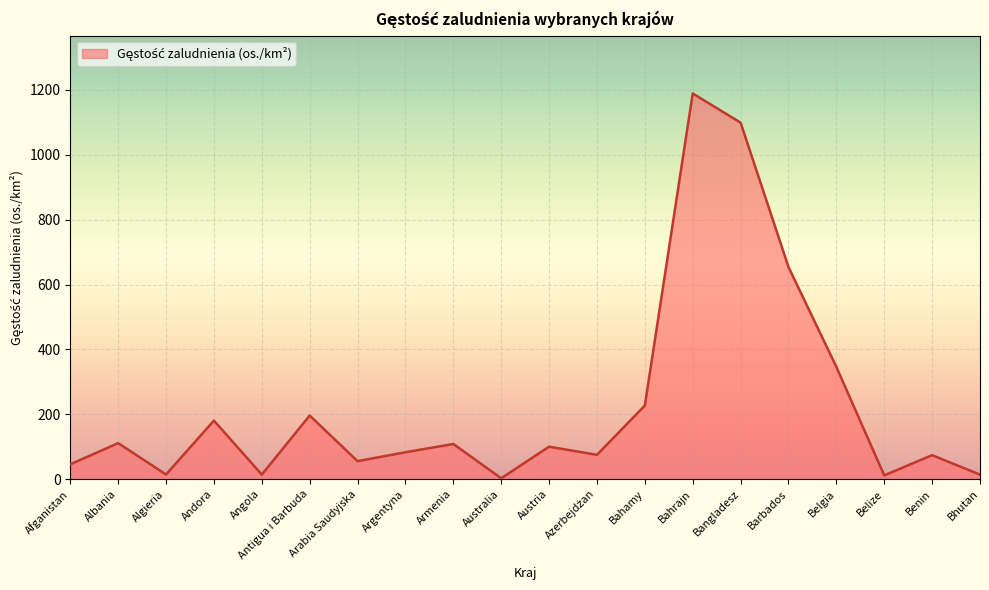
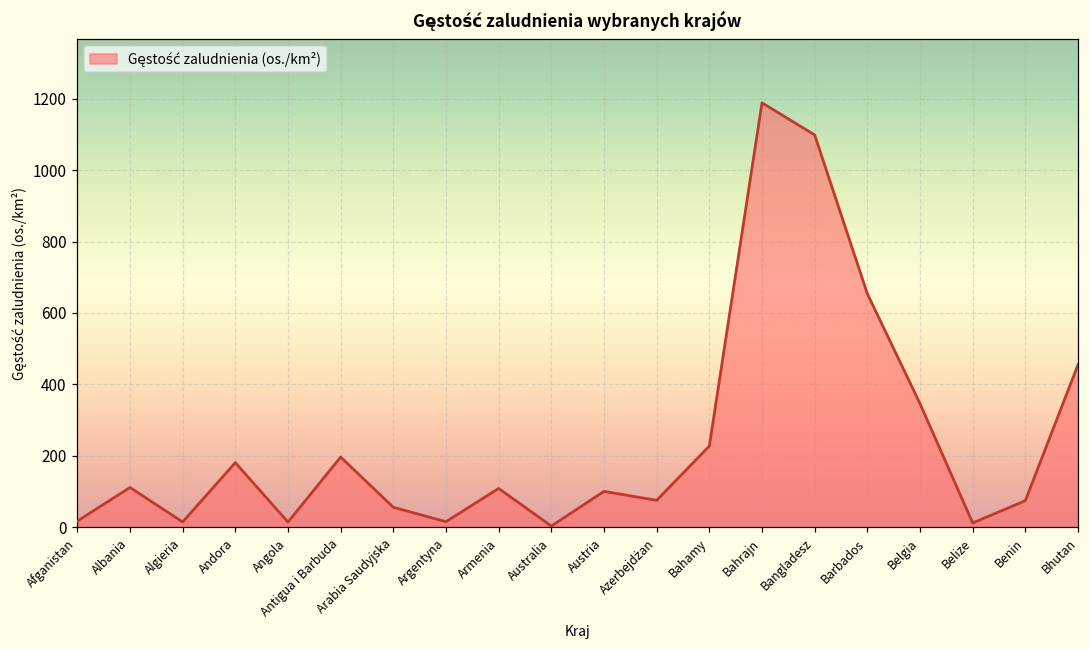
Afganistan: 50 -> 20
Argentyna: 80 -> 20
Bhutan: 10 -> 460
